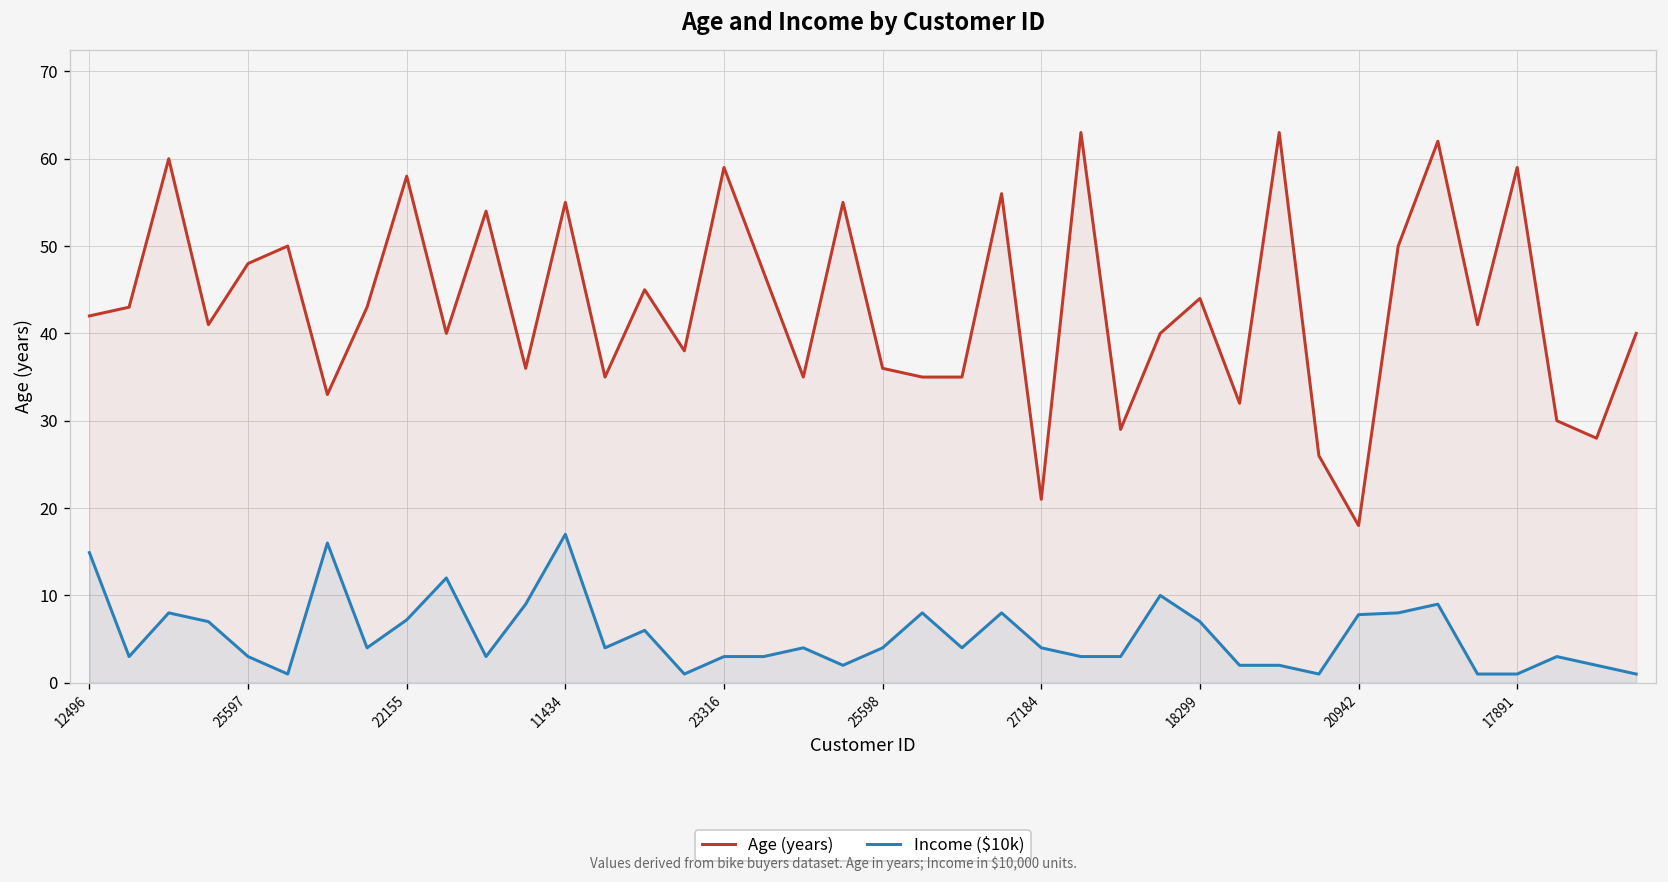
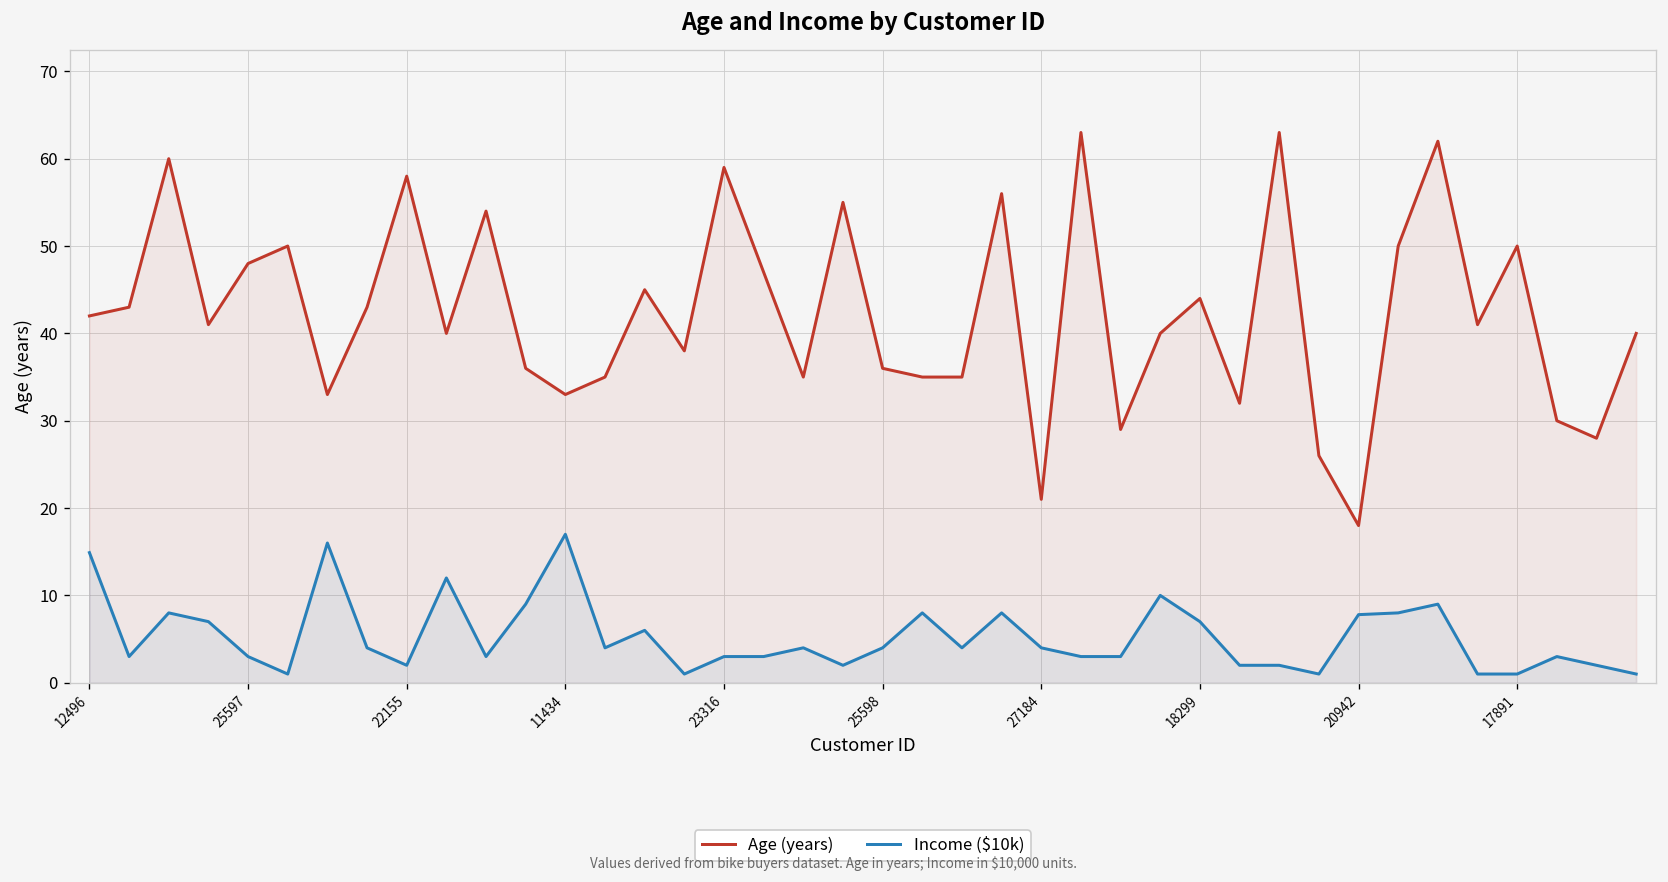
Income ($10k), 22155: 7 -> 2
Age (years), 11434: 55 -> 33
Age (years), 17891: 59 -> 50
